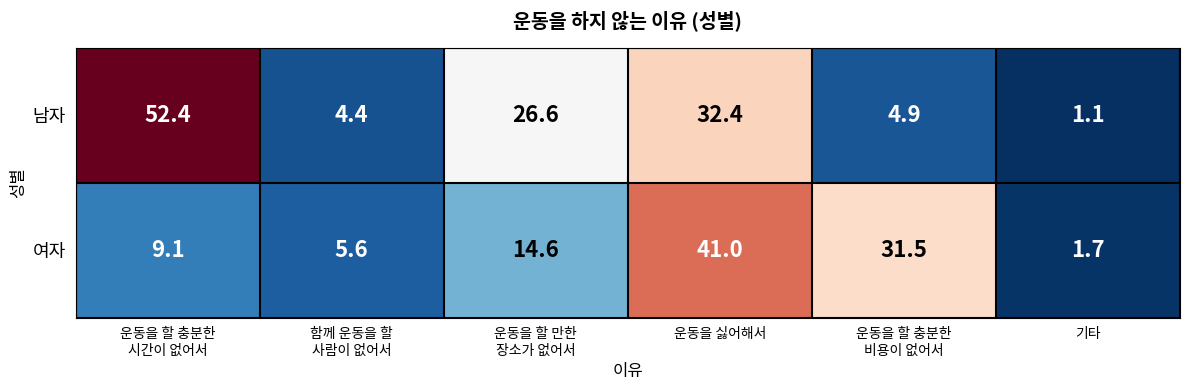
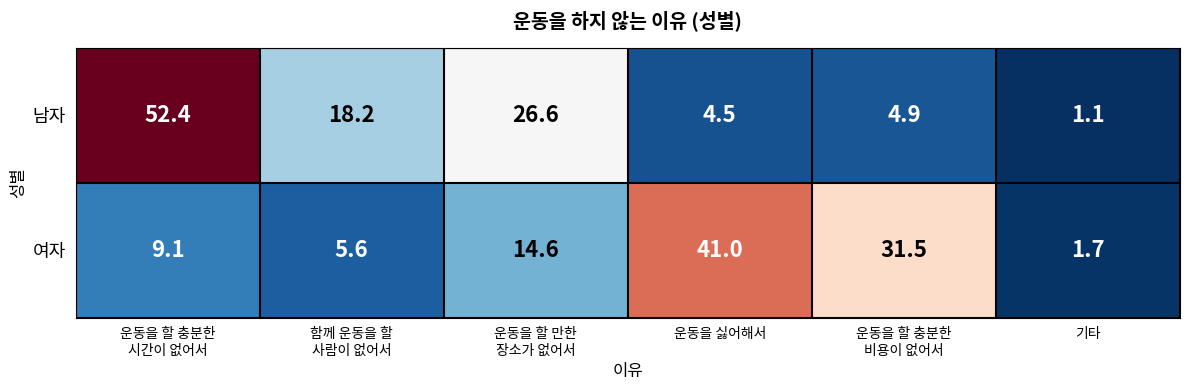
남자, 함께 운동을 할 사람이 없어서: 4.4 -> 18.2
남자, 운동을 싫어해서: 32.4 -> 4.5
